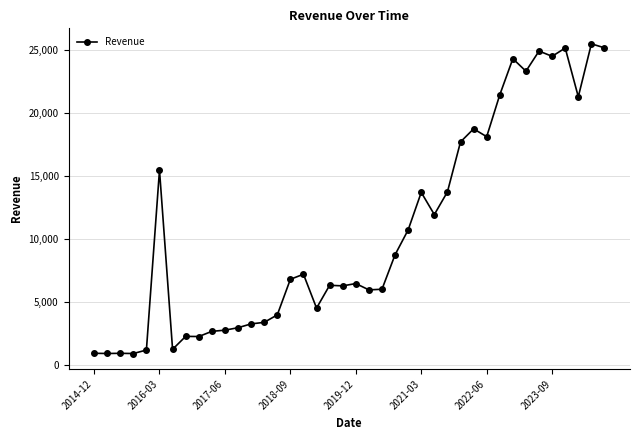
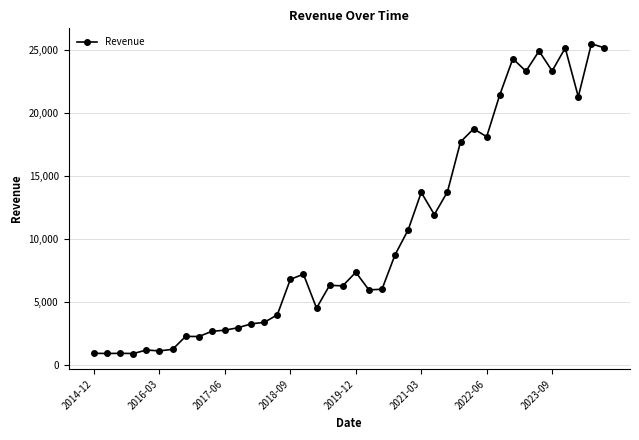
2016-03: 15,500 -> 1,100
2019-12: 6,500 -> 7,400
2023-09: 24,500 -> 23,400
